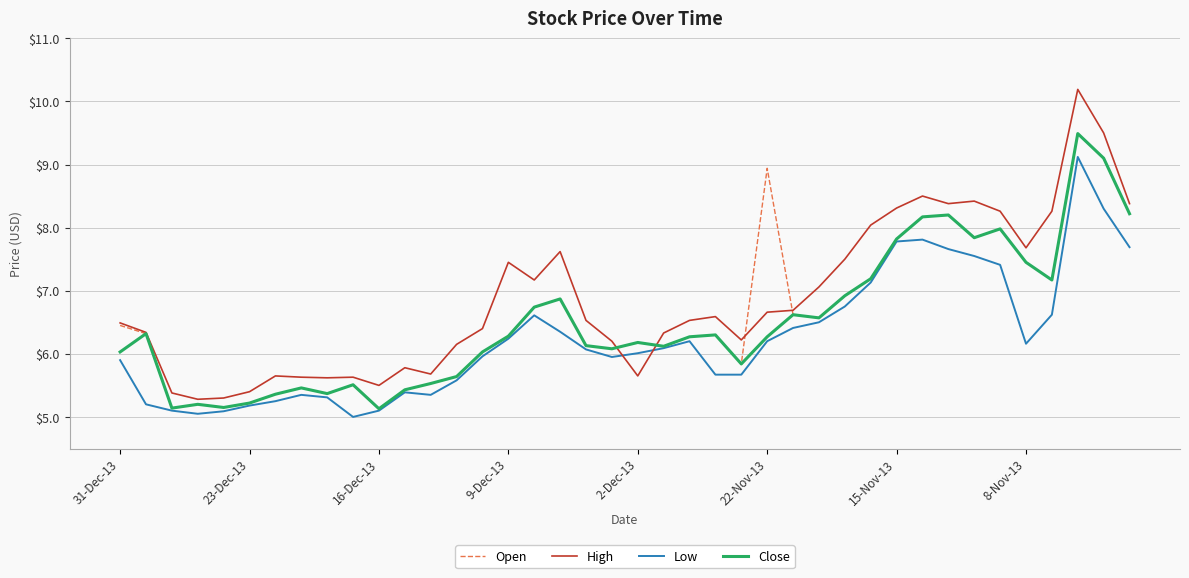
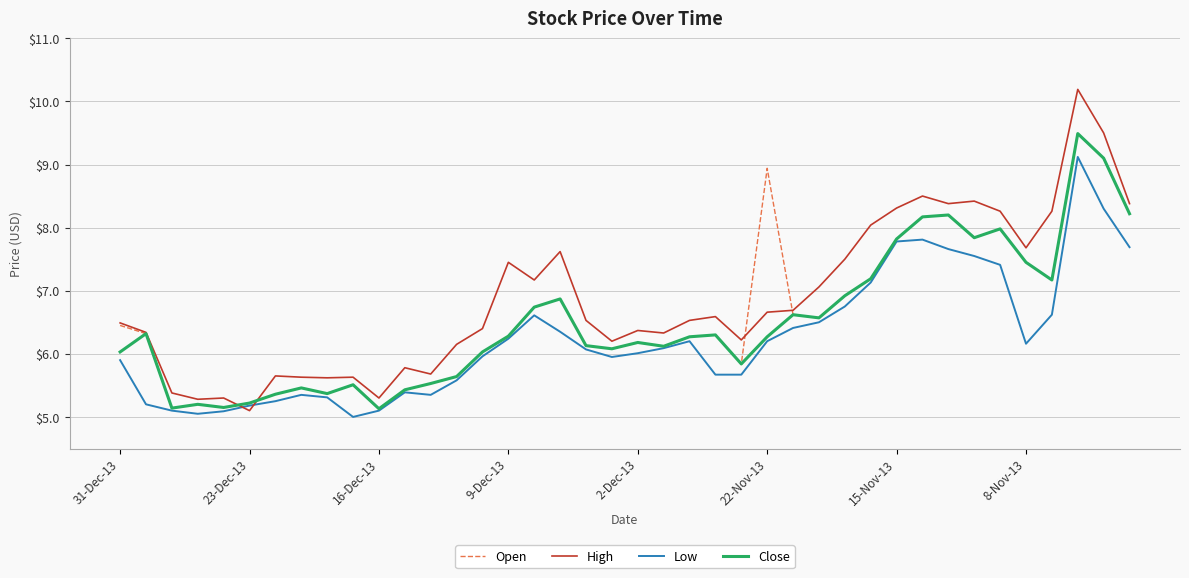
High, 23-Dec-13: $5.4 -> $5.1
High, 16-Dec-13: $5.5 -> $5.3
High, 2-Dec-13: $5.7 -> $6.4
